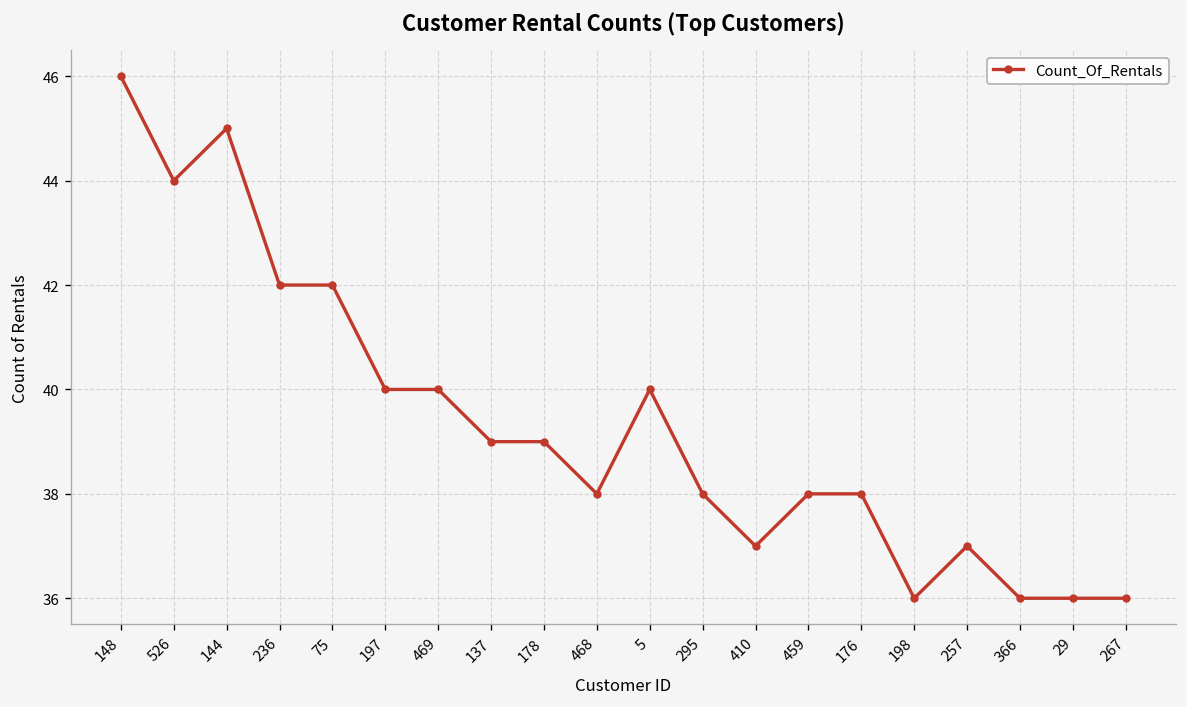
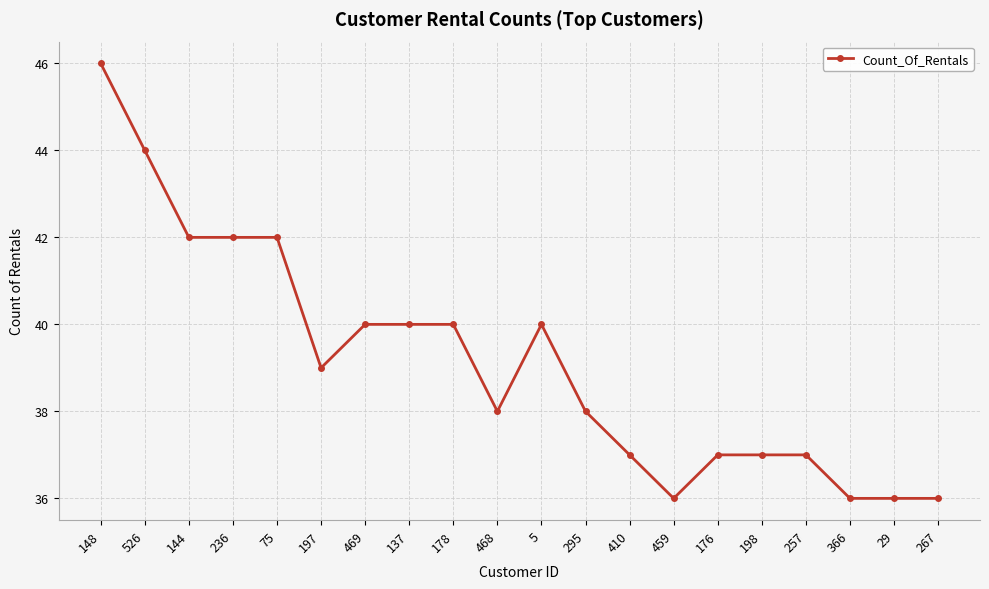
144: 45 -> 42
197: 40 -> 39
137: 39 -> 40
178: 39 -> 40
459: 38 -> 36
176: 38 -> 37
198: 36 -> 37
